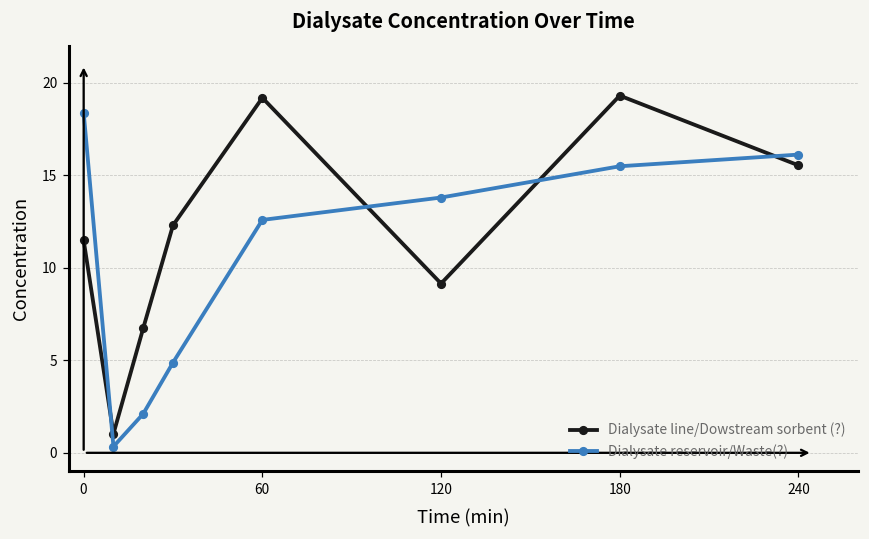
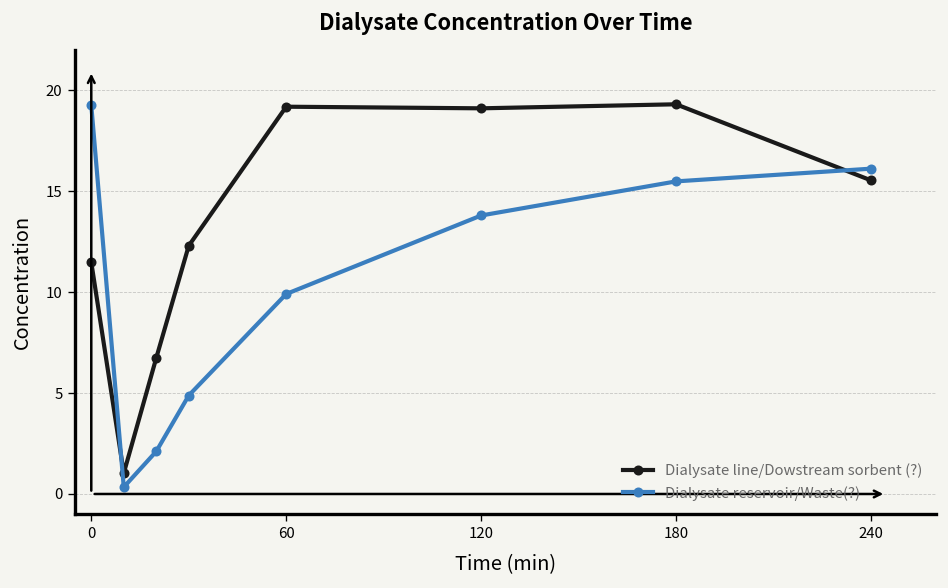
Dialysate reservoir/Waste(?), 0: 18.4 -> 19.3
Dialysate reservoir/Waste(?), 60: 12.6 -> 9.9
Dialysate line/Dowstream sorbent (?), 120: 9.2 -> 19.1
